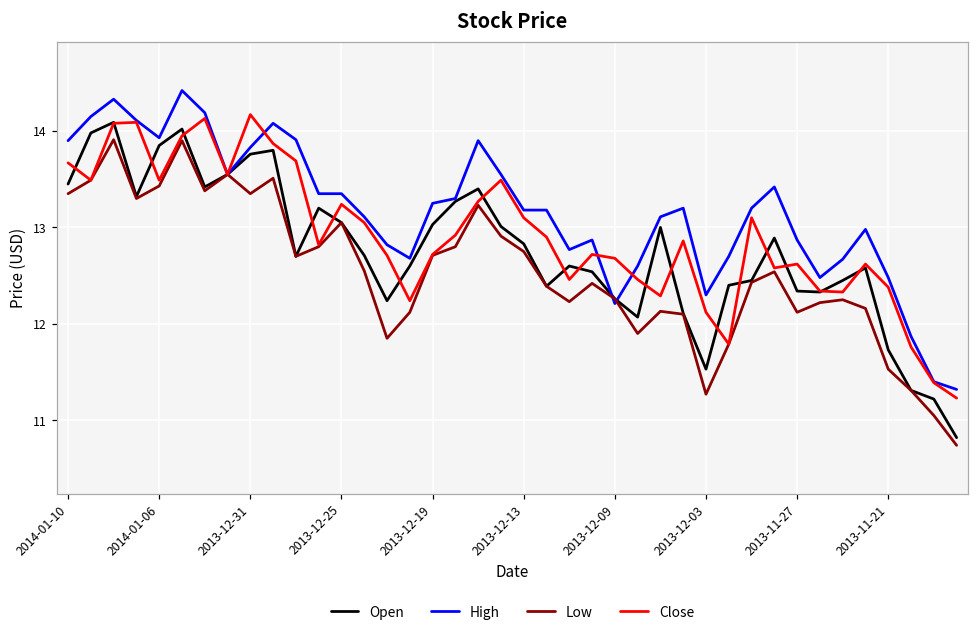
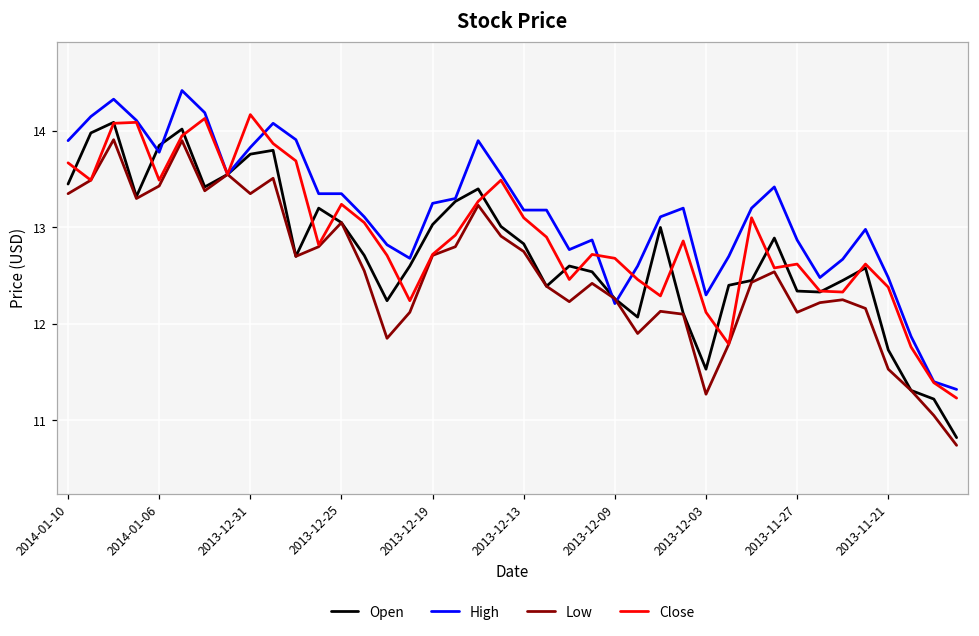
High, 2014-01-06: 13.9 -> 13.8
